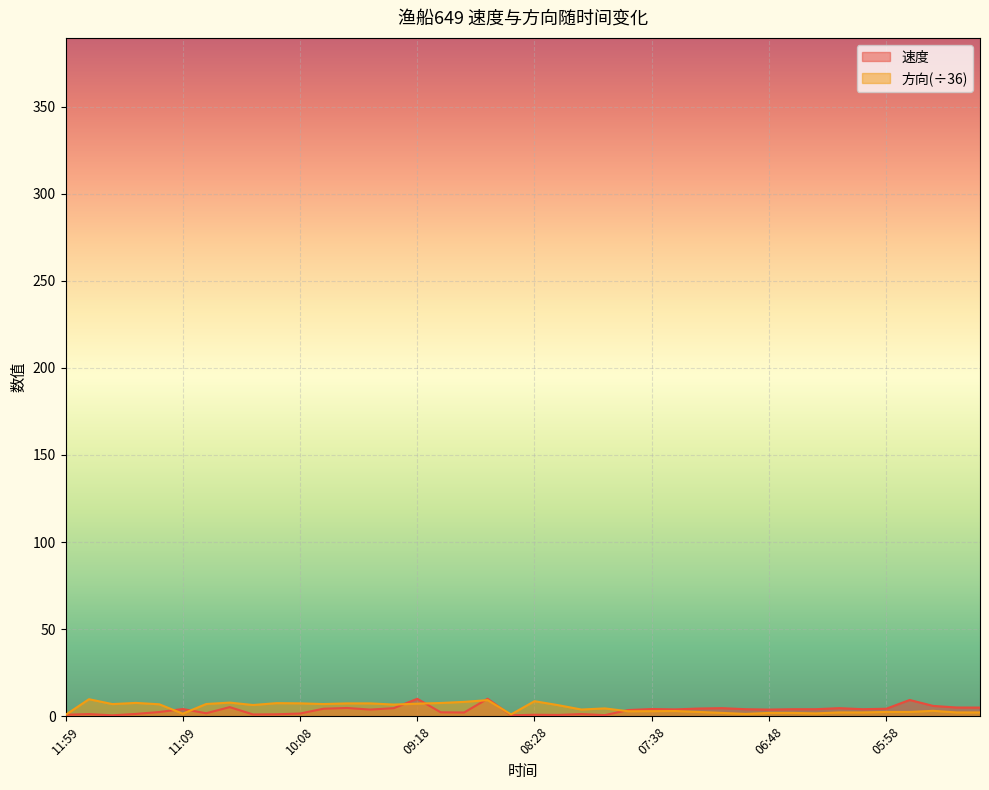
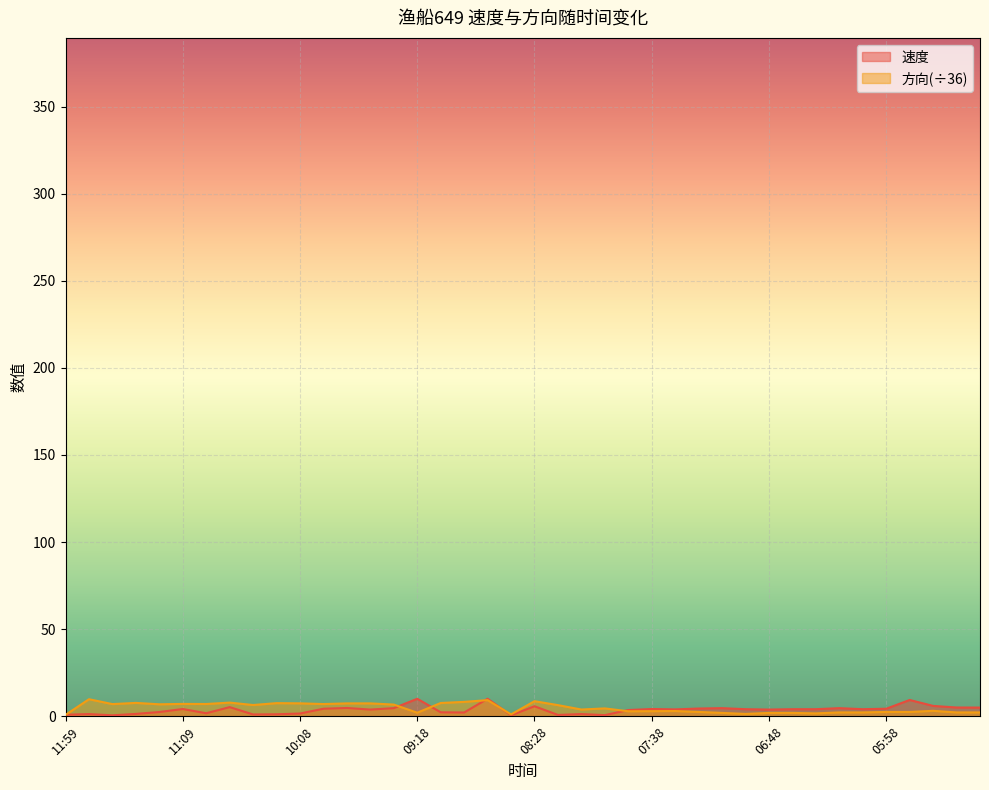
方向(÷36), 11:09: 2 -> 7
方向(÷36), 09:18: 7 -> 2
速度, 08:28: 1 -> 6
